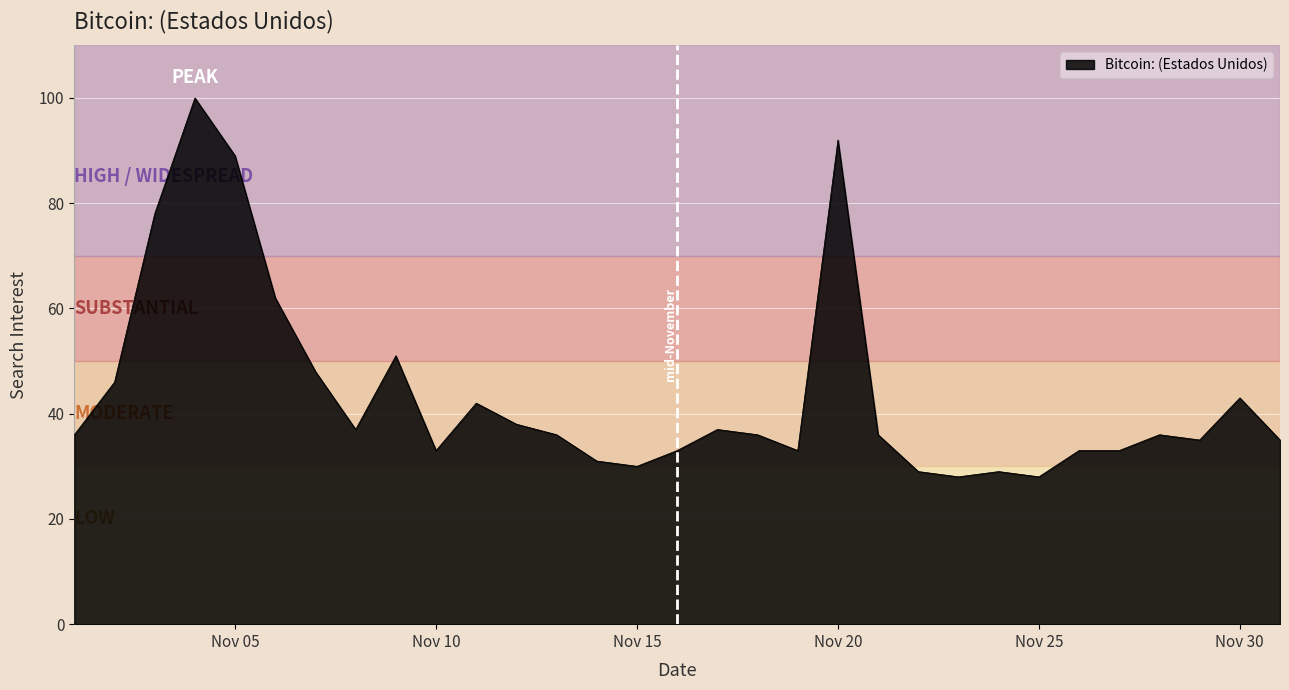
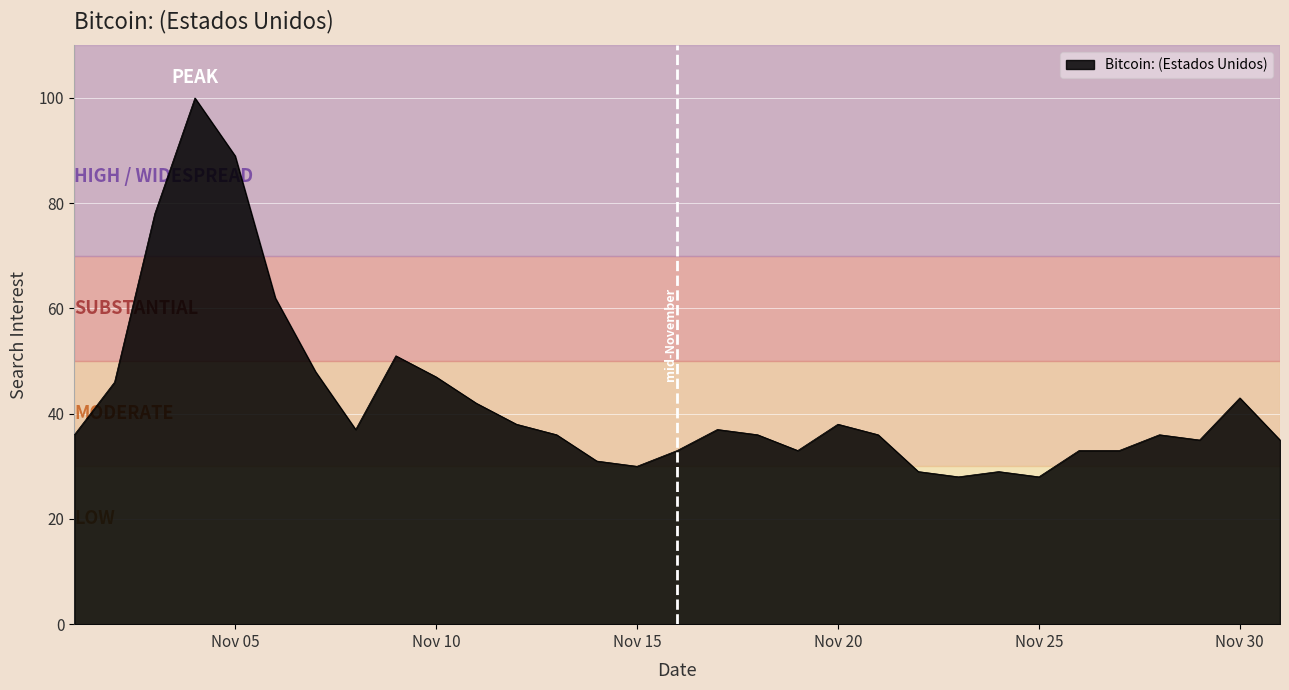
Nov 10: 33 -> 47
Nov 20: 92 -> 38
